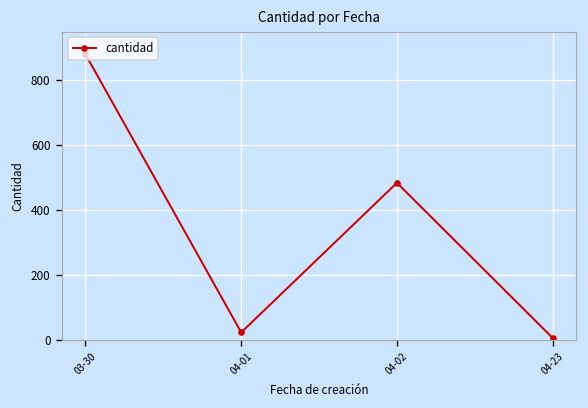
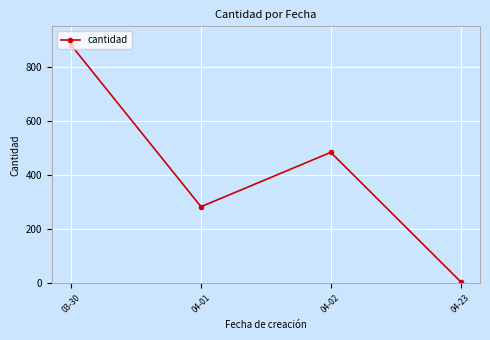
04-01: 20 -> 280
